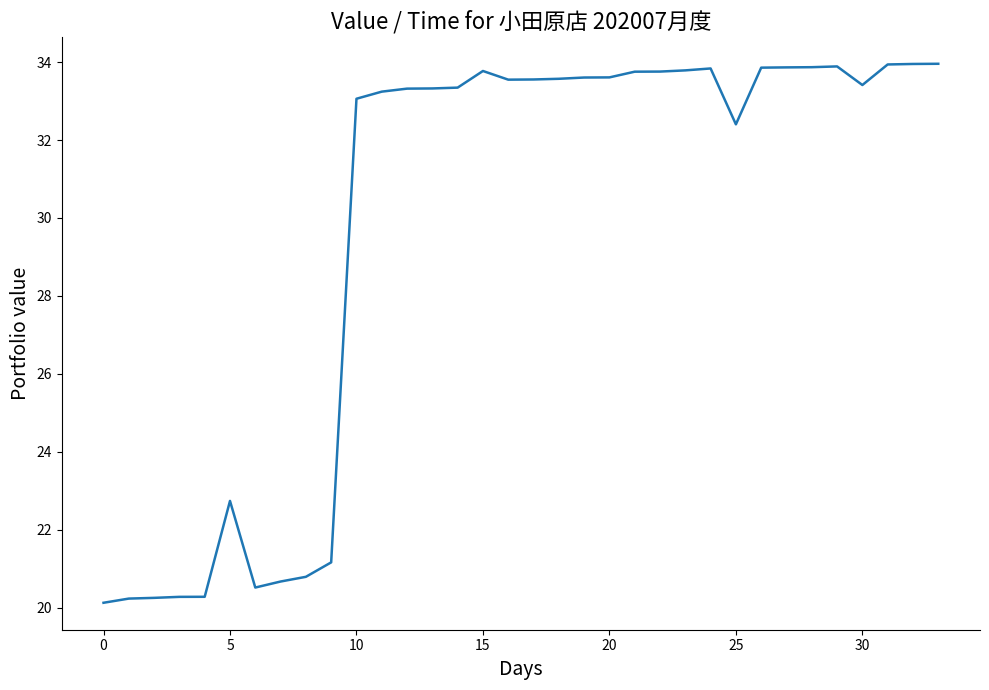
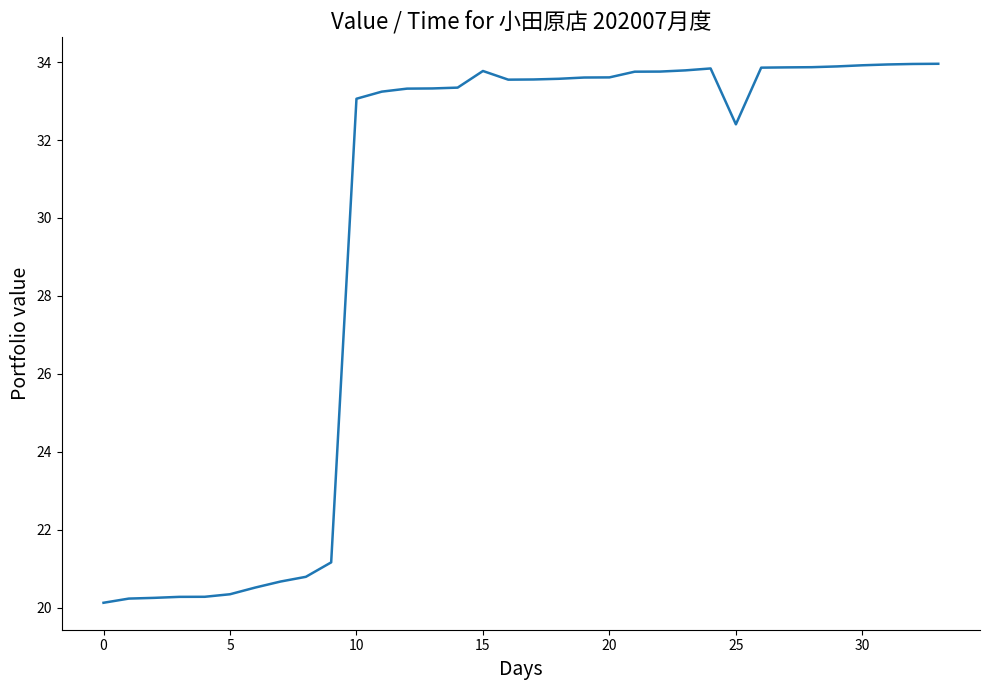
5: 22.7 -> 20.3
30: 33.4 -> 33.9
